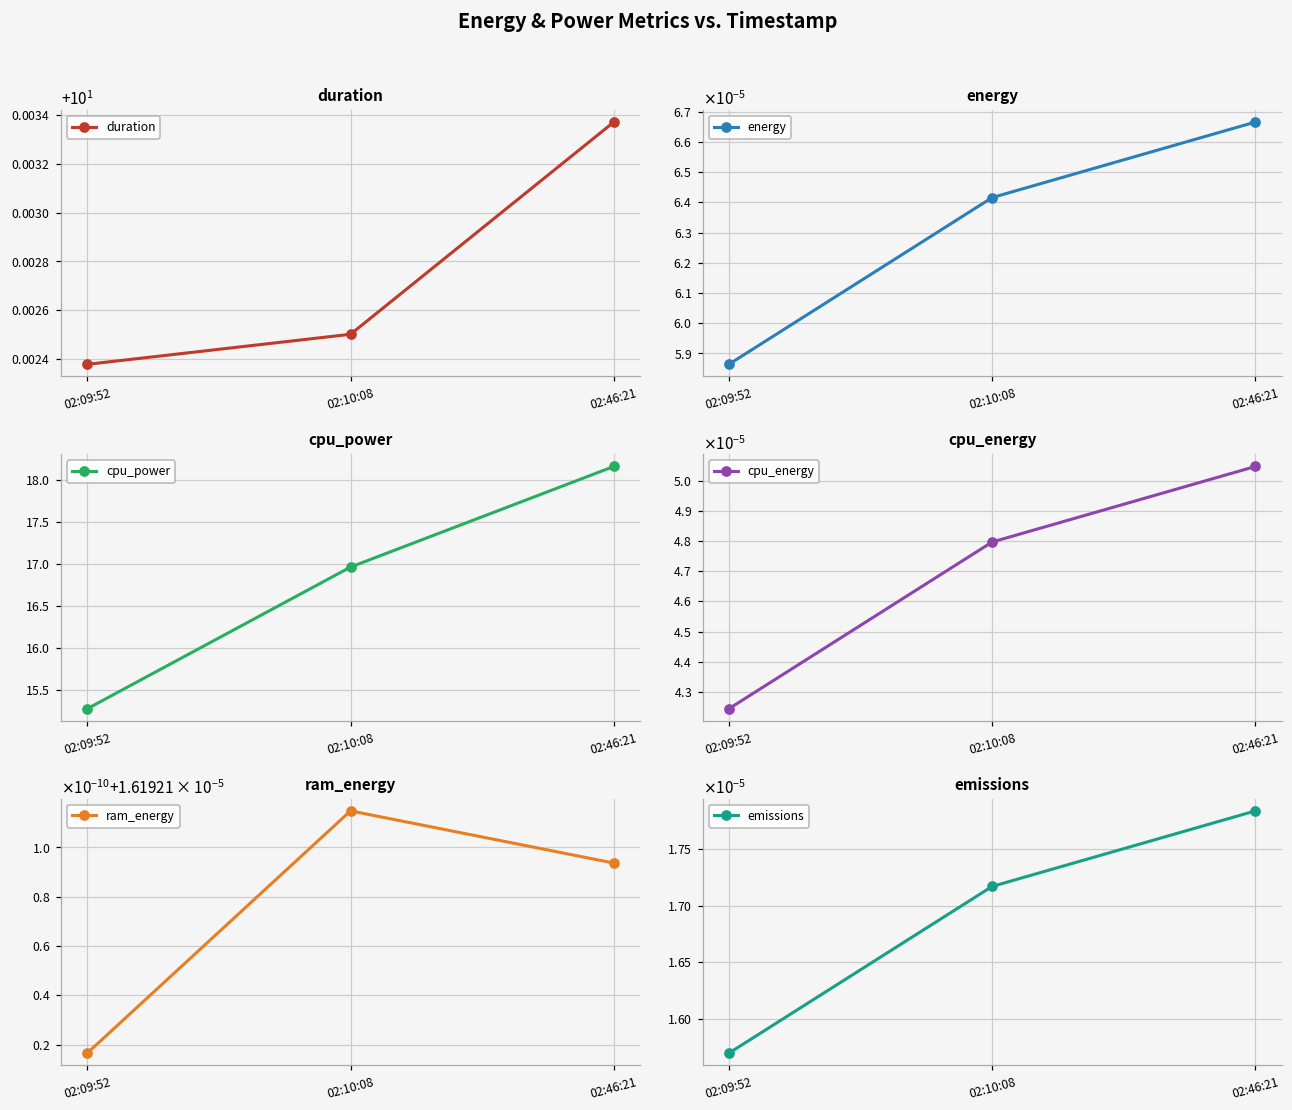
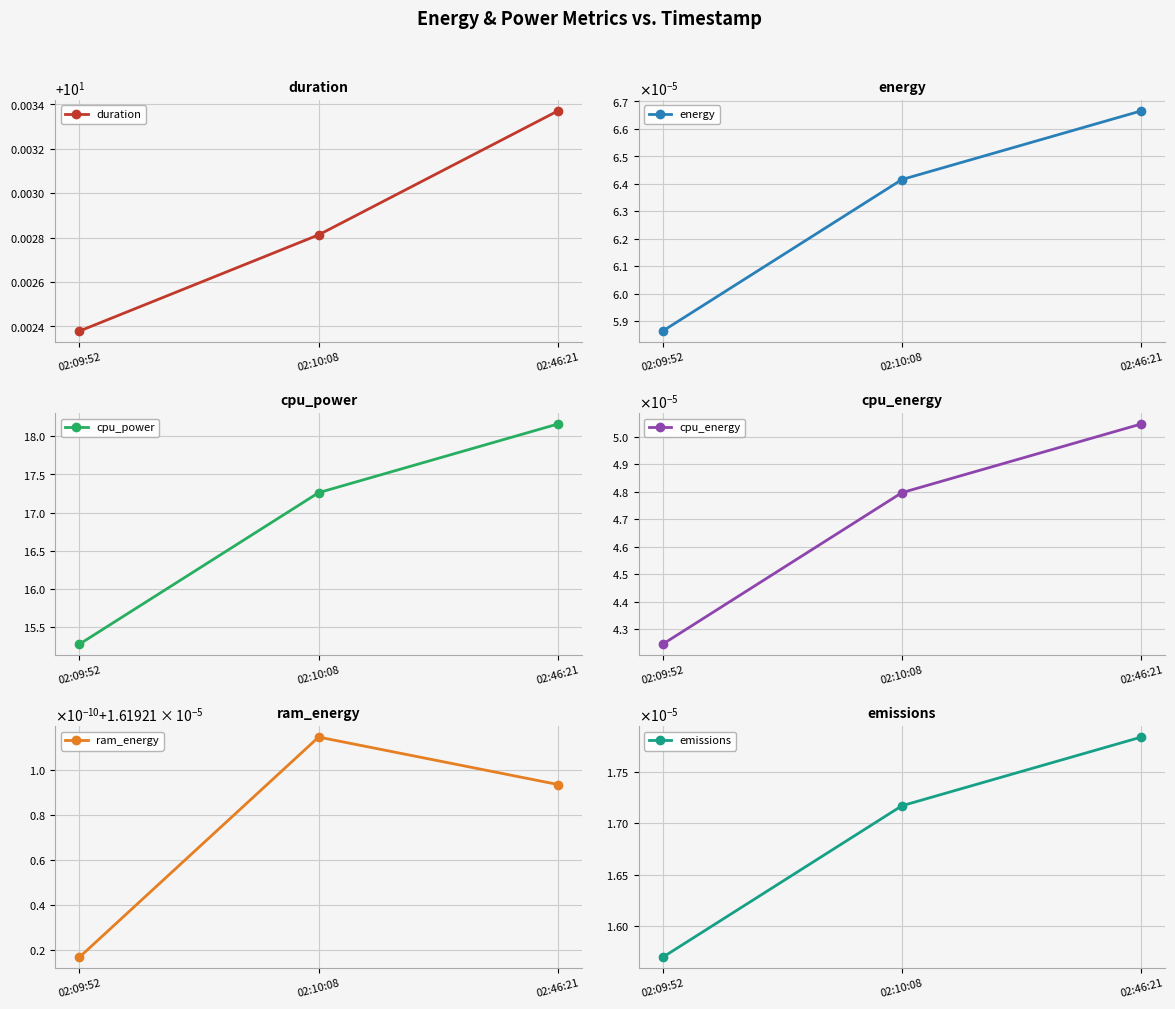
duration, 02:10:08: 10.00250 -> 10.00281
cpu_power, 02:10:08: 17.0 -> 17.3
